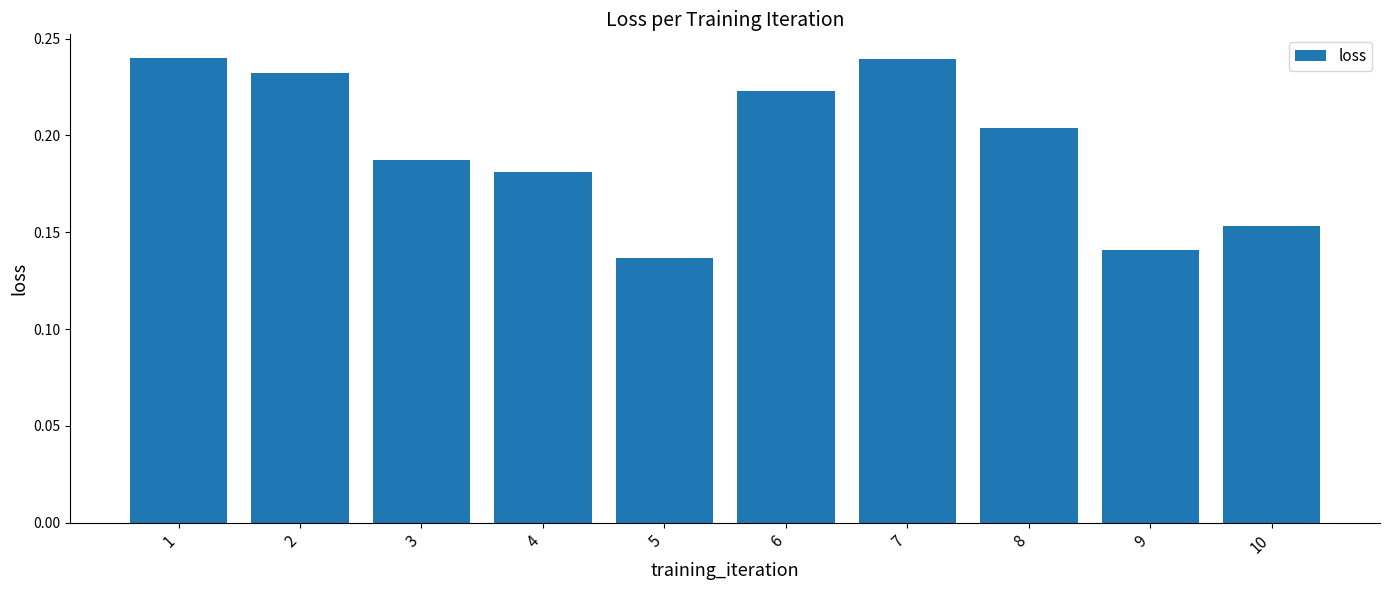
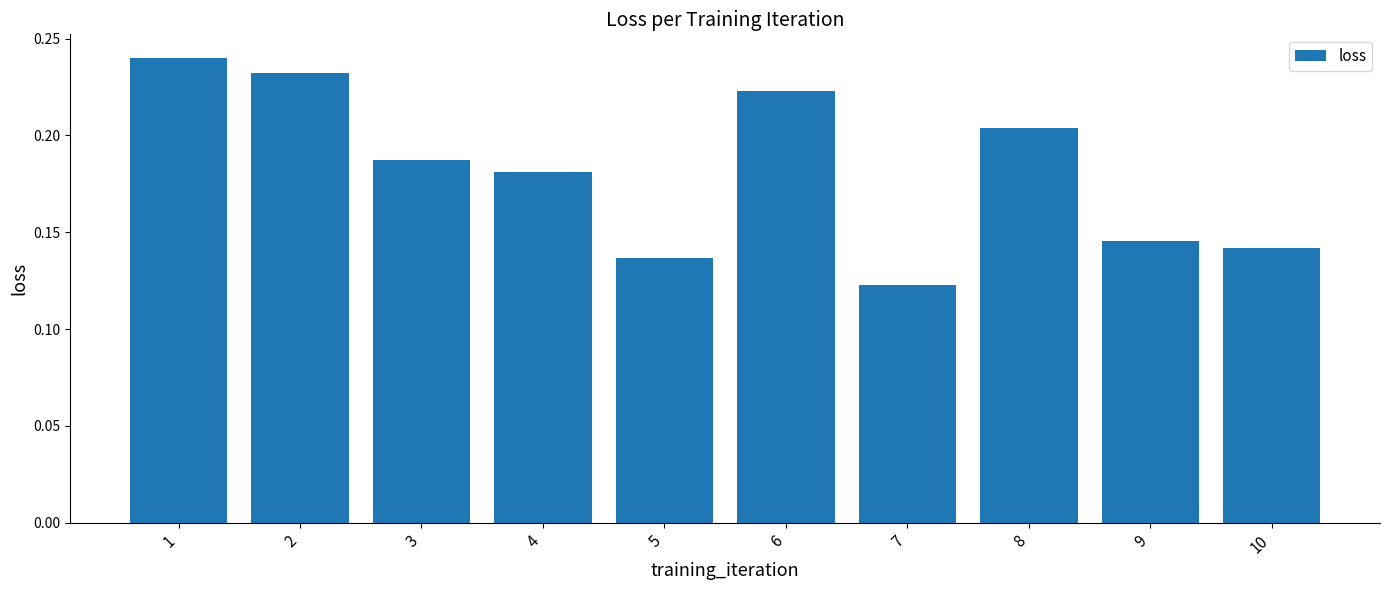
7: 0.240 -> 0.123
9: 0.141 -> 0.145
10: 0.153 -> 0.142
